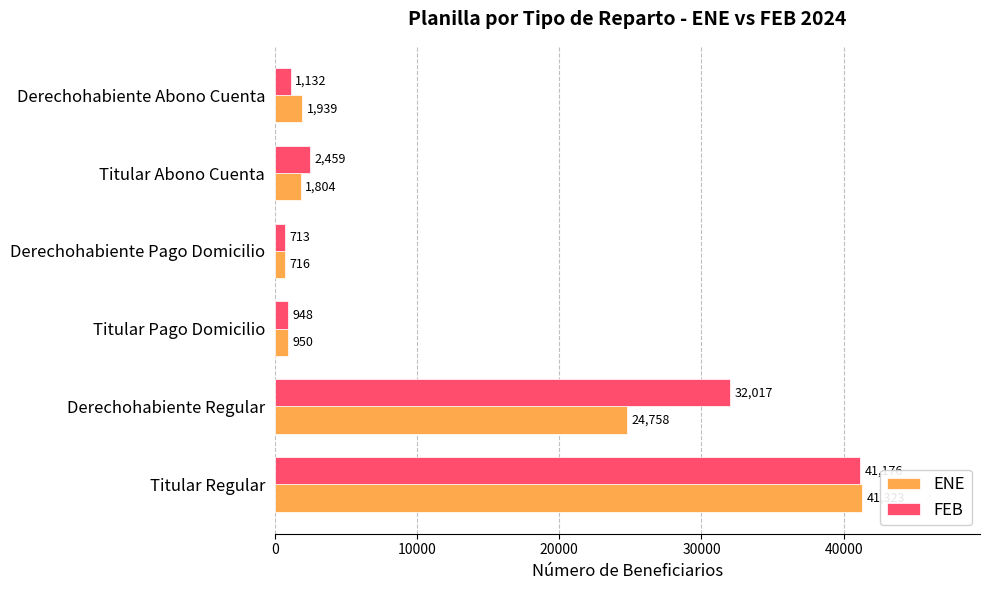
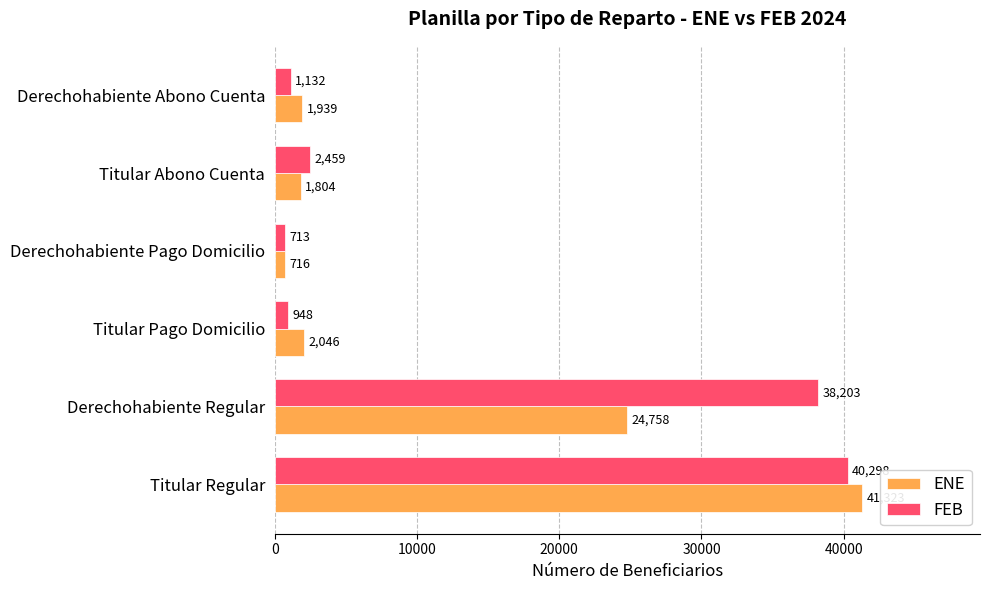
ENE, Titular Pago Domicilio: 950 -> 2,046
FEB, Derechohabiente Regular: 32,017 -> 38,203
FEB, Titular Regular: 41200 -> 40300
